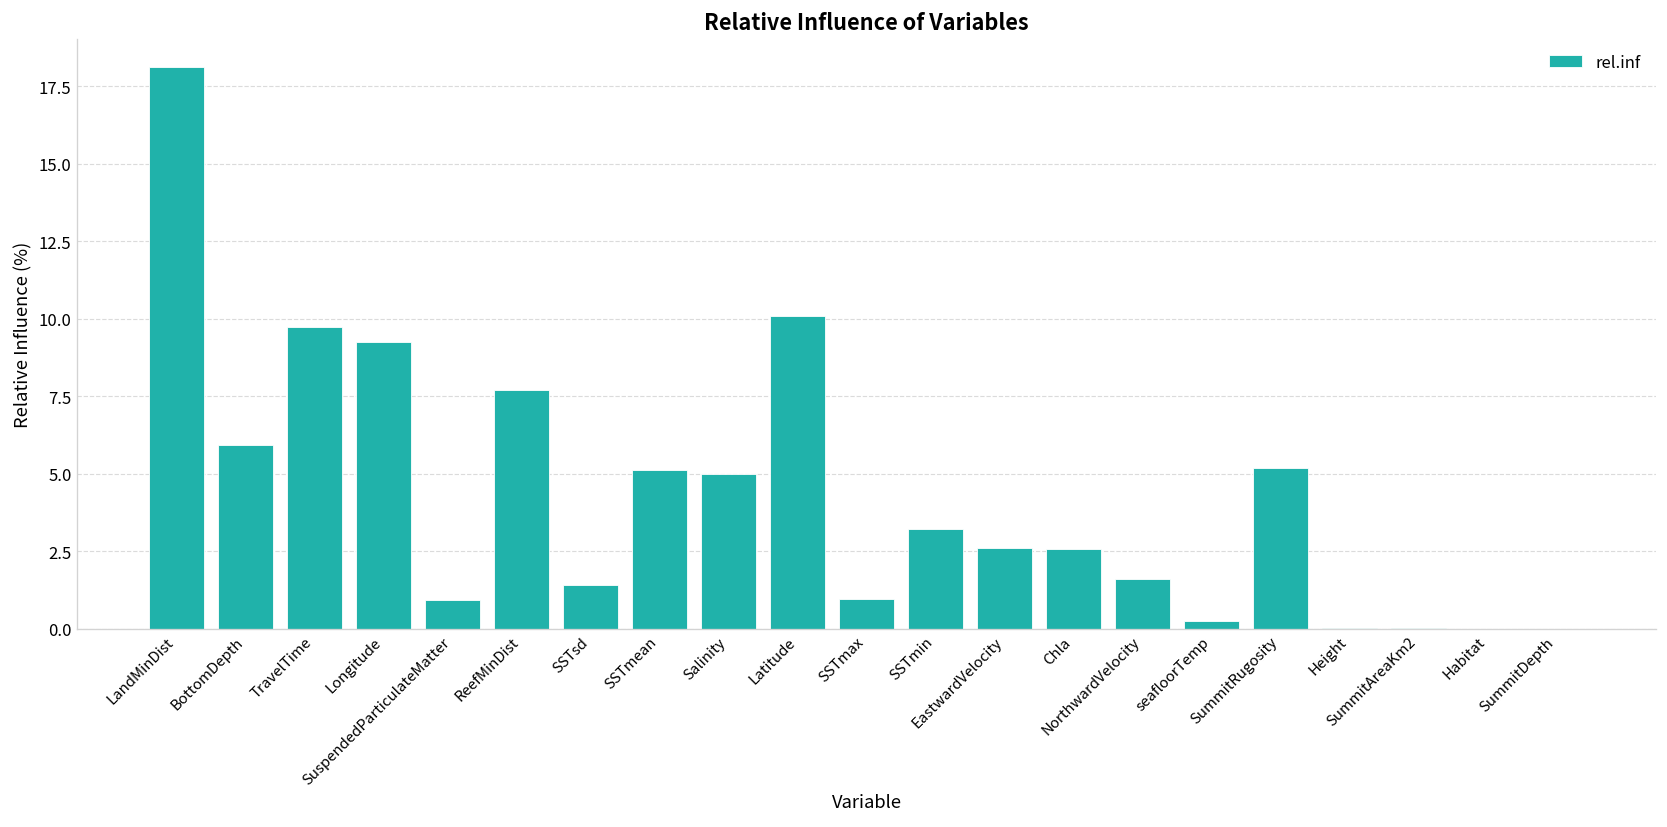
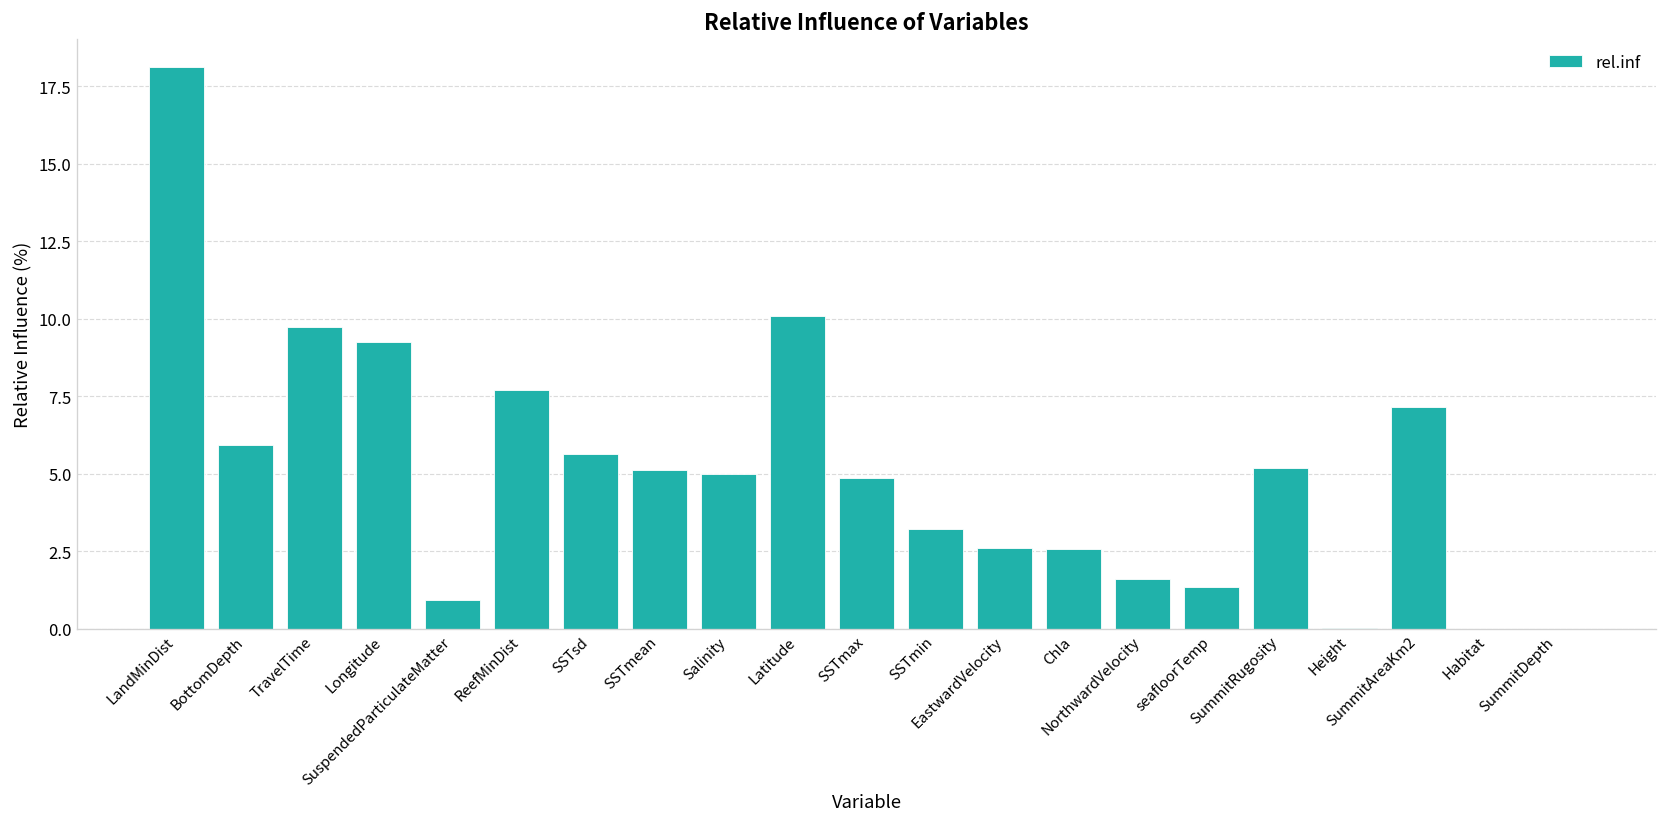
SSTsd: 1.4 -> 5.6
SSTmax: 1.0 -> 4.9
seafloorTemp: 0.2 -> 1.3
SummitAreaKm2: 0.0 -> 7.1
